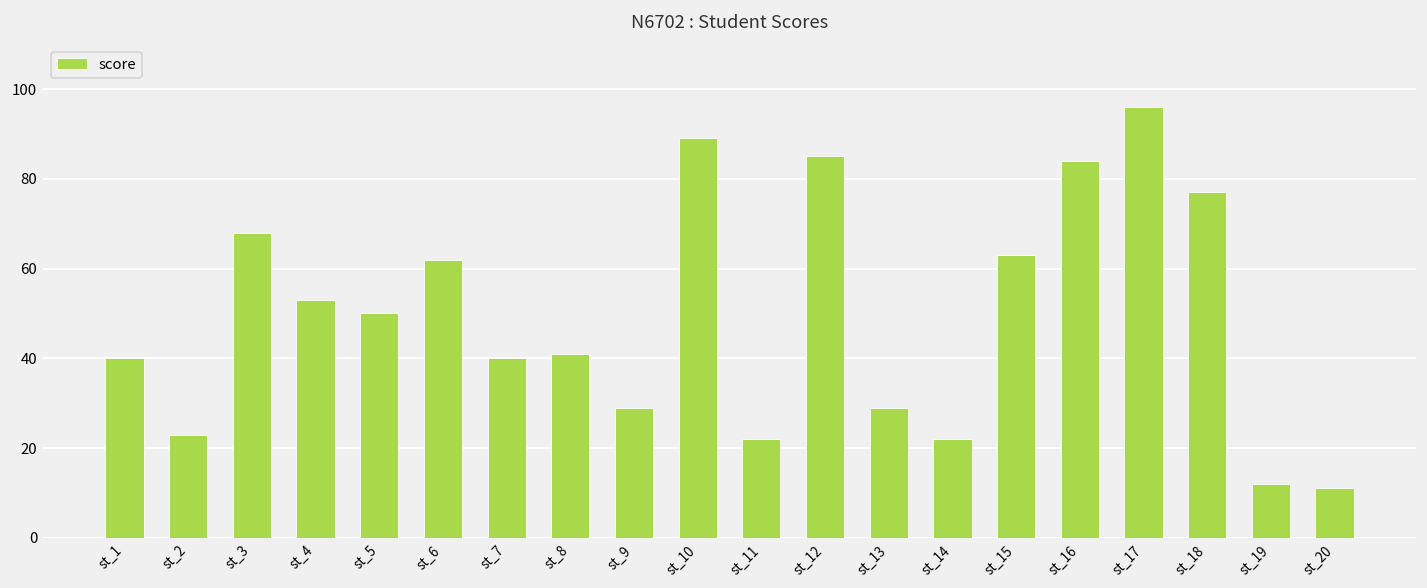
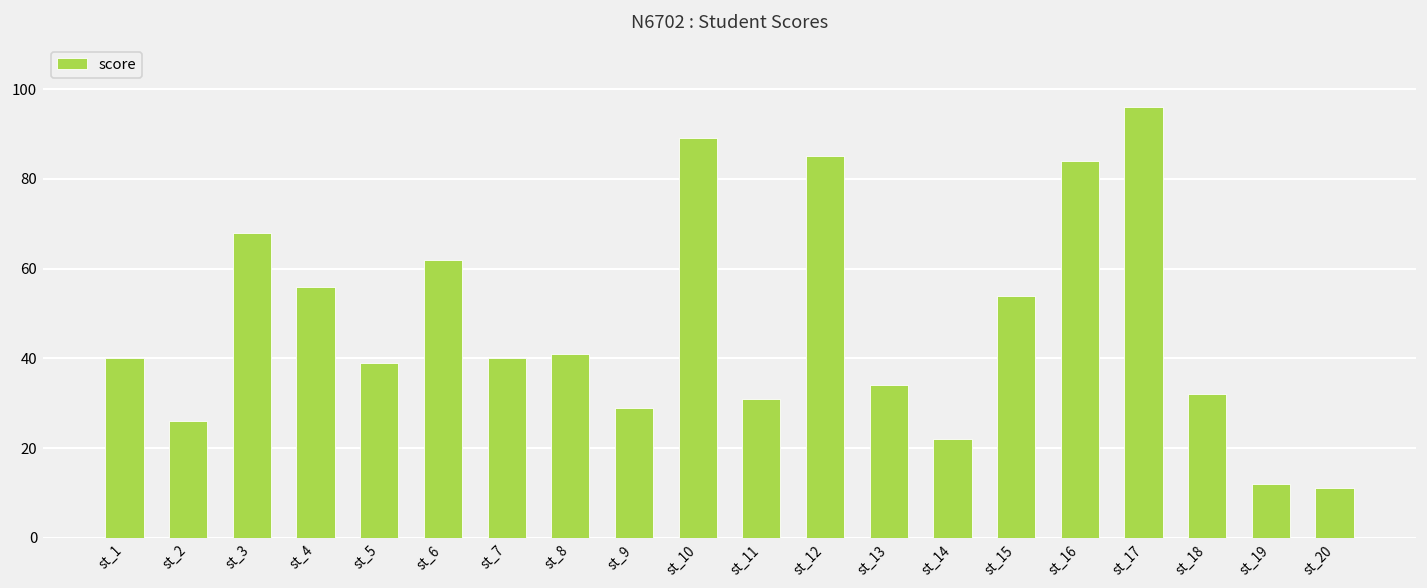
st_2: 23 -> 26
st_4: 53 -> 56
st_5: 50 -> 39
st_11: 22 -> 31
st_13: 29 -> 34
st_15: 63 -> 54
st_18: 77 -> 32
